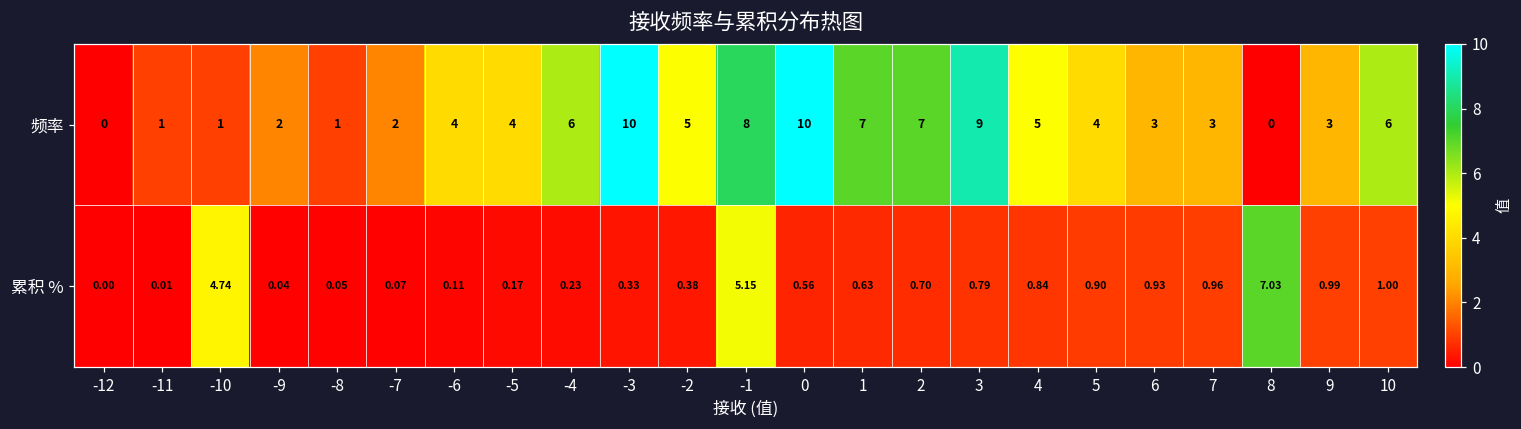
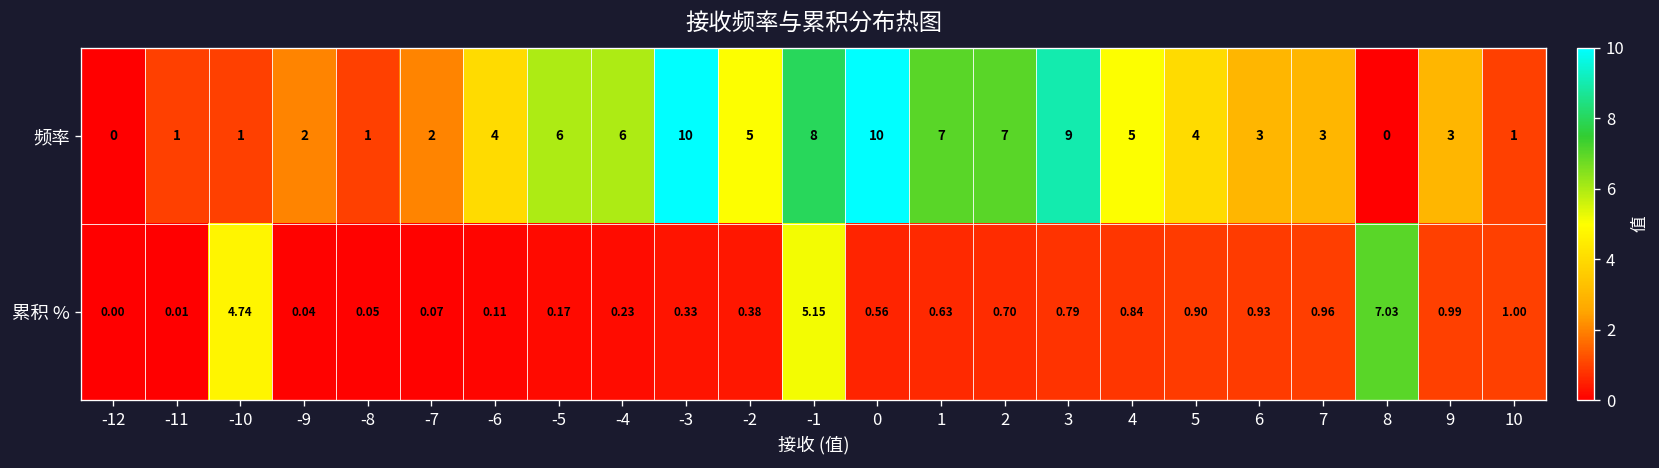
频率, -5: 4 -> 6
频率, 10: 6 -> 1
